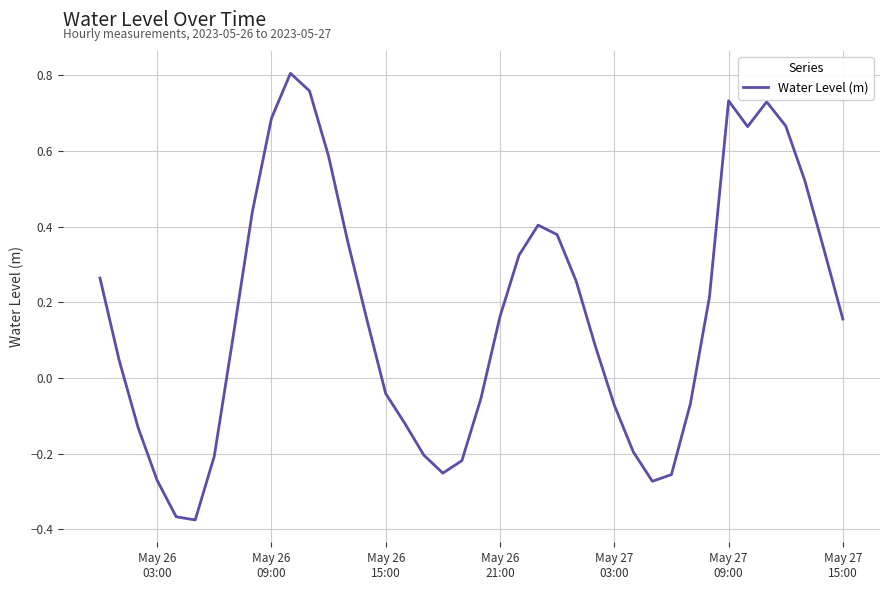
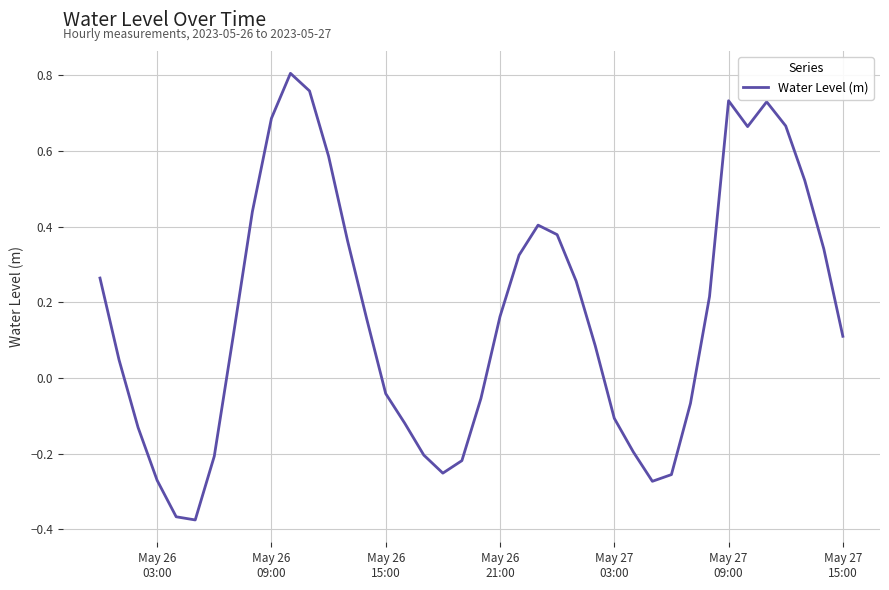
May 27 03:00: -0.07 -> -0.11
May 27 15:00: 0.16 -> 0.11
